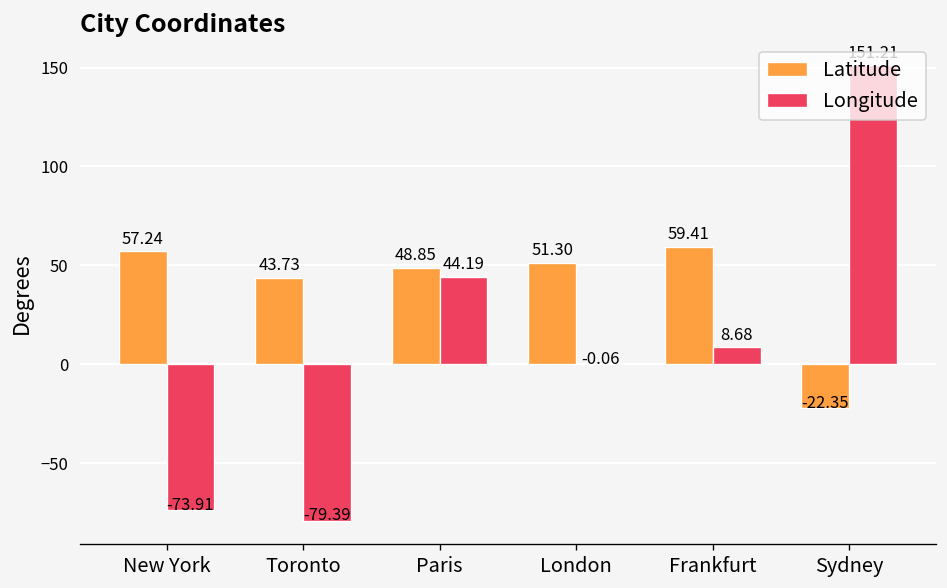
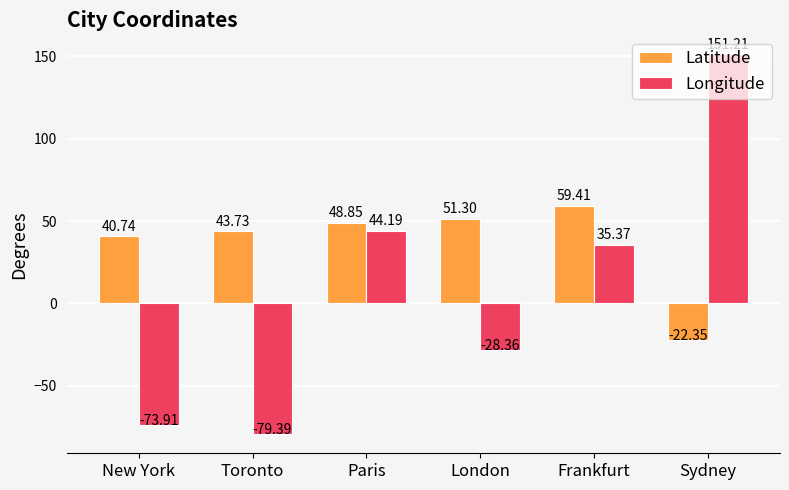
Latitude, New York: 57.24 -> 40.74
Longitude, London: -0.06 -> -28.36
Longitude, Frankfurt: 8.68 -> 35.37
